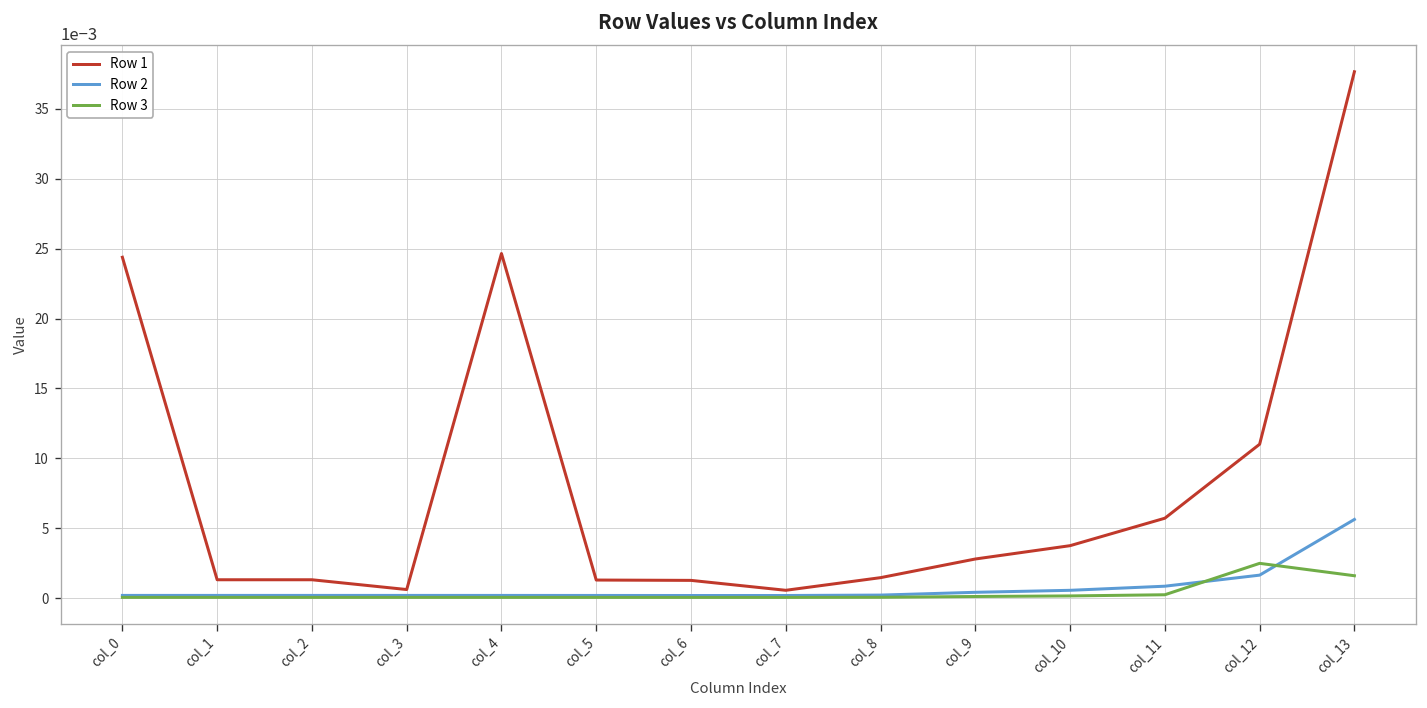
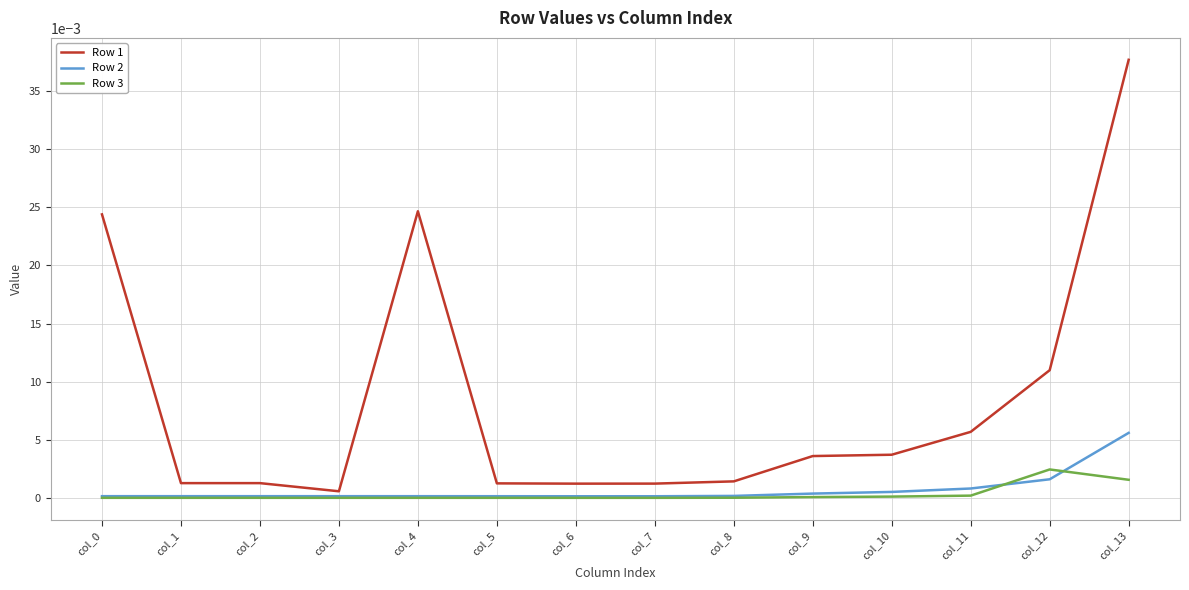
Row 1, col_7: 0.0006 -> 0.0013
Row 1, col_9: 0.0028 -> 0.0036
